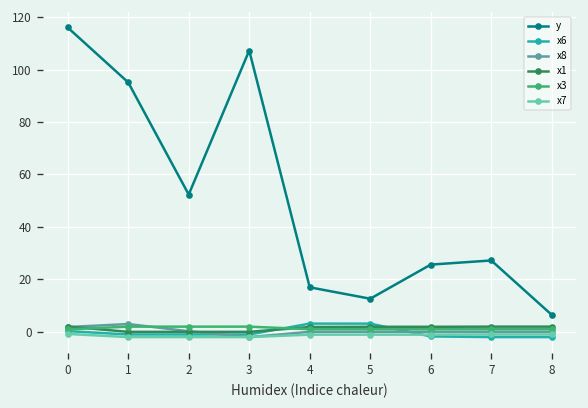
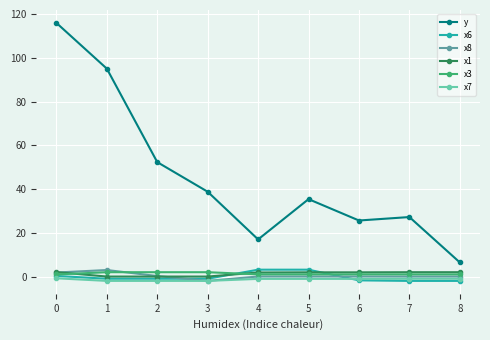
y, 3: 107 -> 39
y, 5: 13 -> 35
